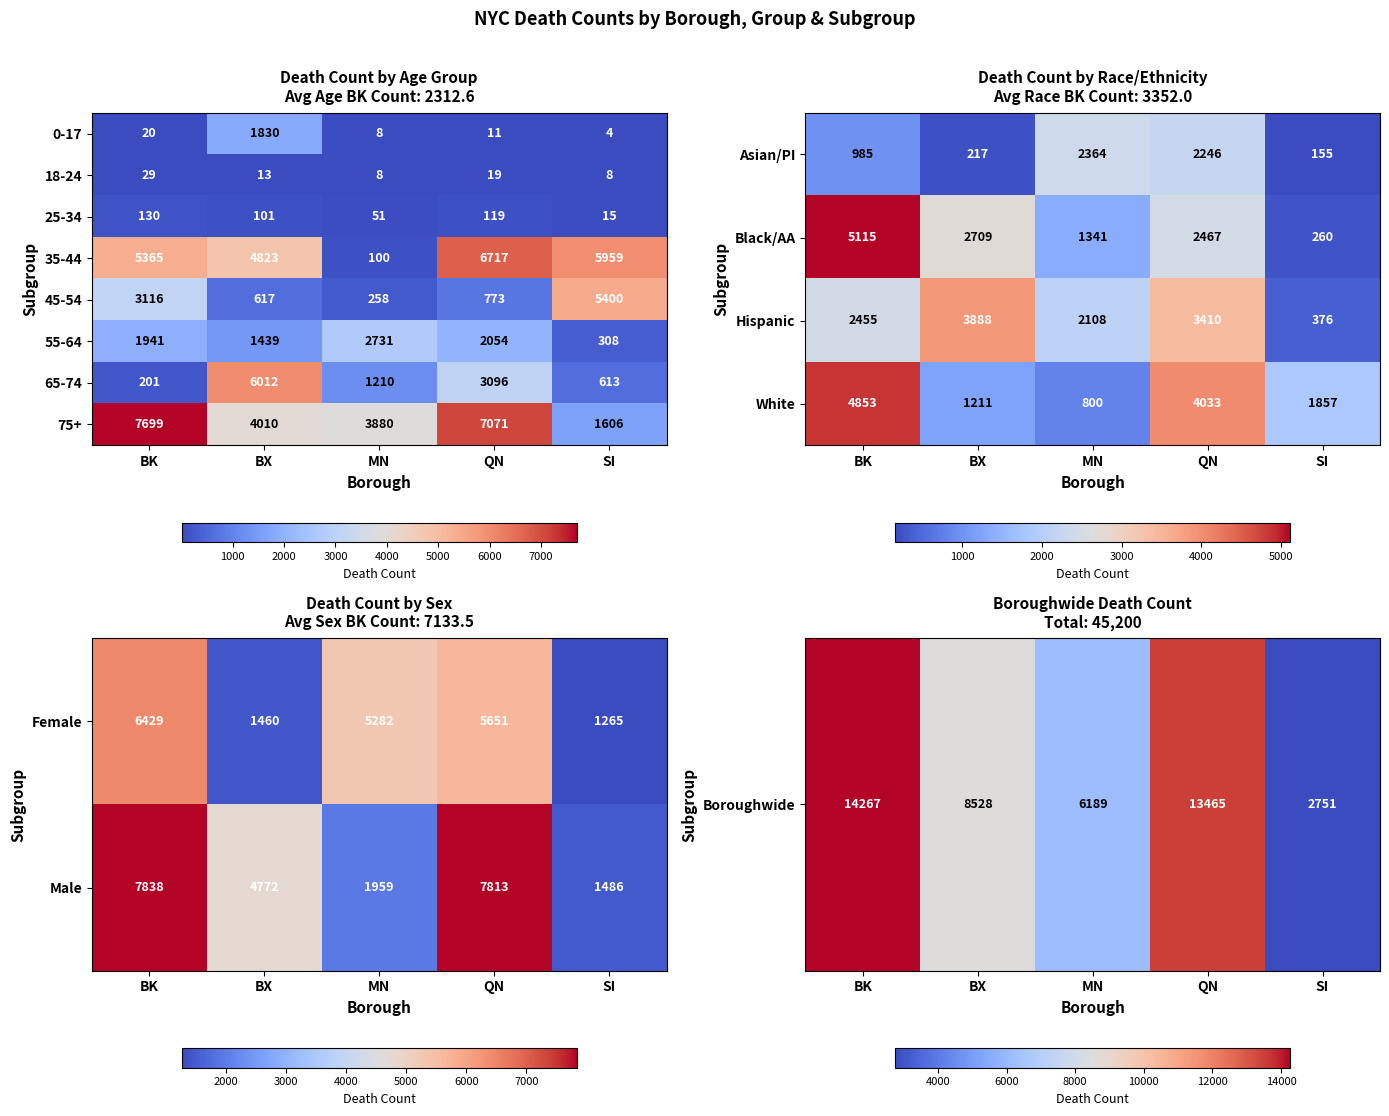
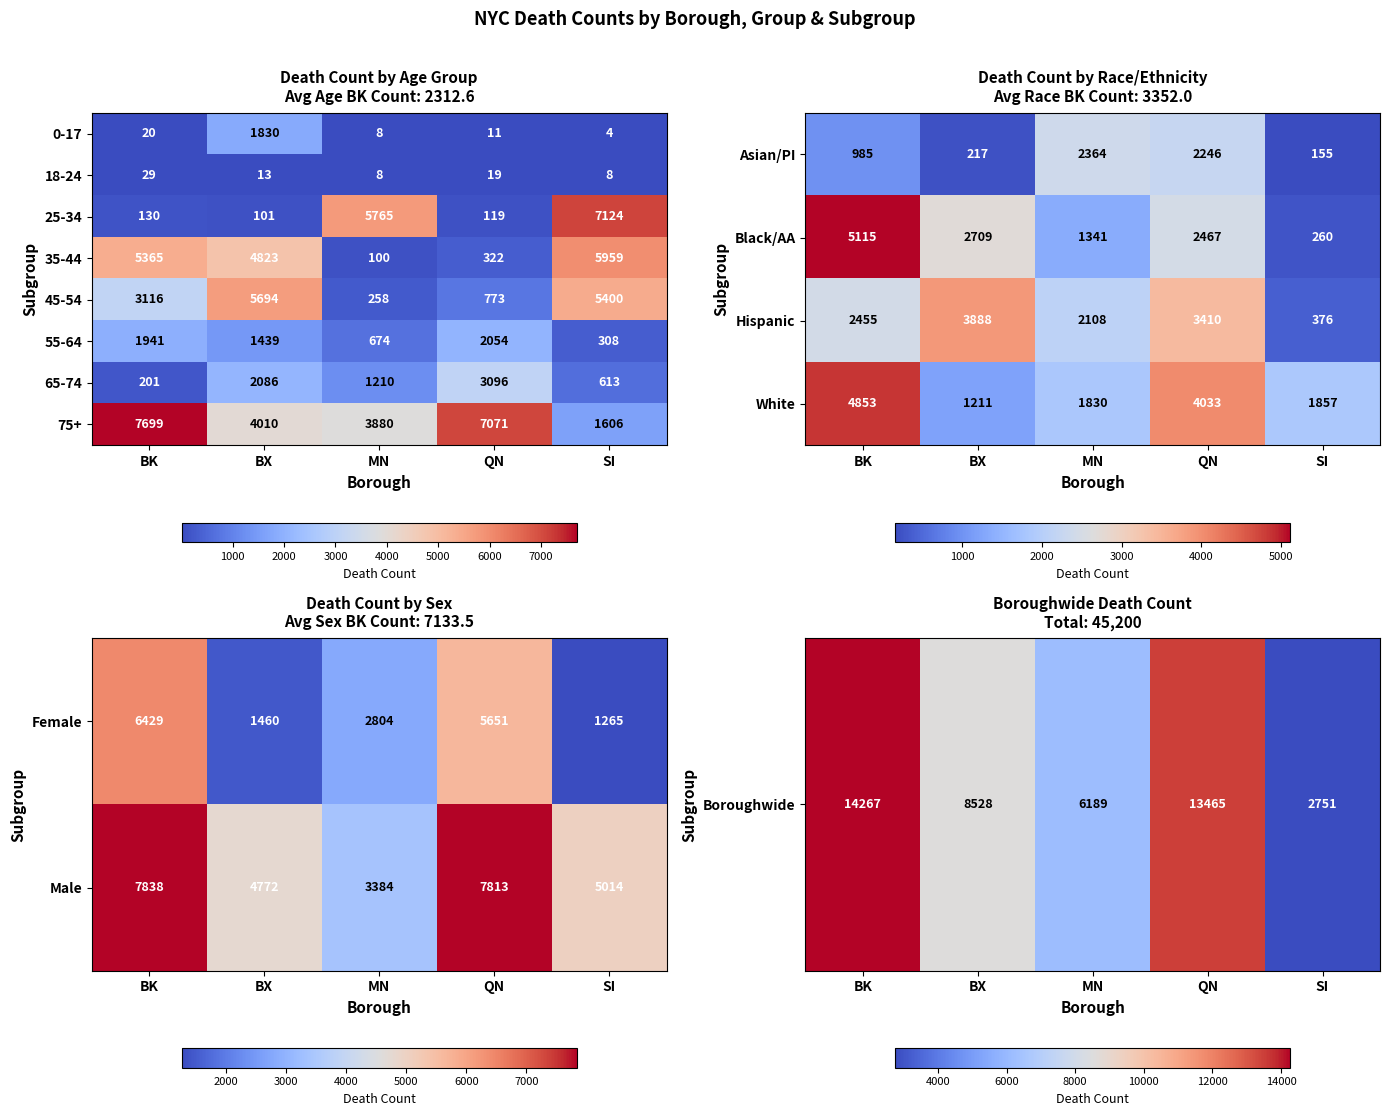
Death Count by Age Group Avg Age BK Count: 2312.6, 25-34, MN: 51 -> 5765
Death Count by Age Group Avg Age BK Count: 2312.6, 25-34, SI: 15 -> 7124
Death Count by Age Group Avg Age BK Count: 2312.6, 35-44, QN: 6717 -> 322
Death Count by Age Group Avg Age BK Count: 2312.6, 45-54, BX: 617 -> 5694
Death Count by Age Group Avg Age BK Count: 2312.6, 55-64, MN: 2731 -> 674
Death Count by Age Group Avg Age BK Count: 2312.6, 65-74, BX: 6012 -> 2086
Death Count by Race/Ethnicity Avg Race BK Count: 3352.0, White, MN: 800 -> 1830
Death Count by Sex Avg Sex BK Count: 7133.5, Female, MN: 5282 -> 2804
Death Count by Sex Avg Sex BK Count: 7133.5, Male, MN: 1959 -> 3384
Death Count by Sex Avg Sex BK Count: 7133.5, Male, SI: 1486 -> 5014
